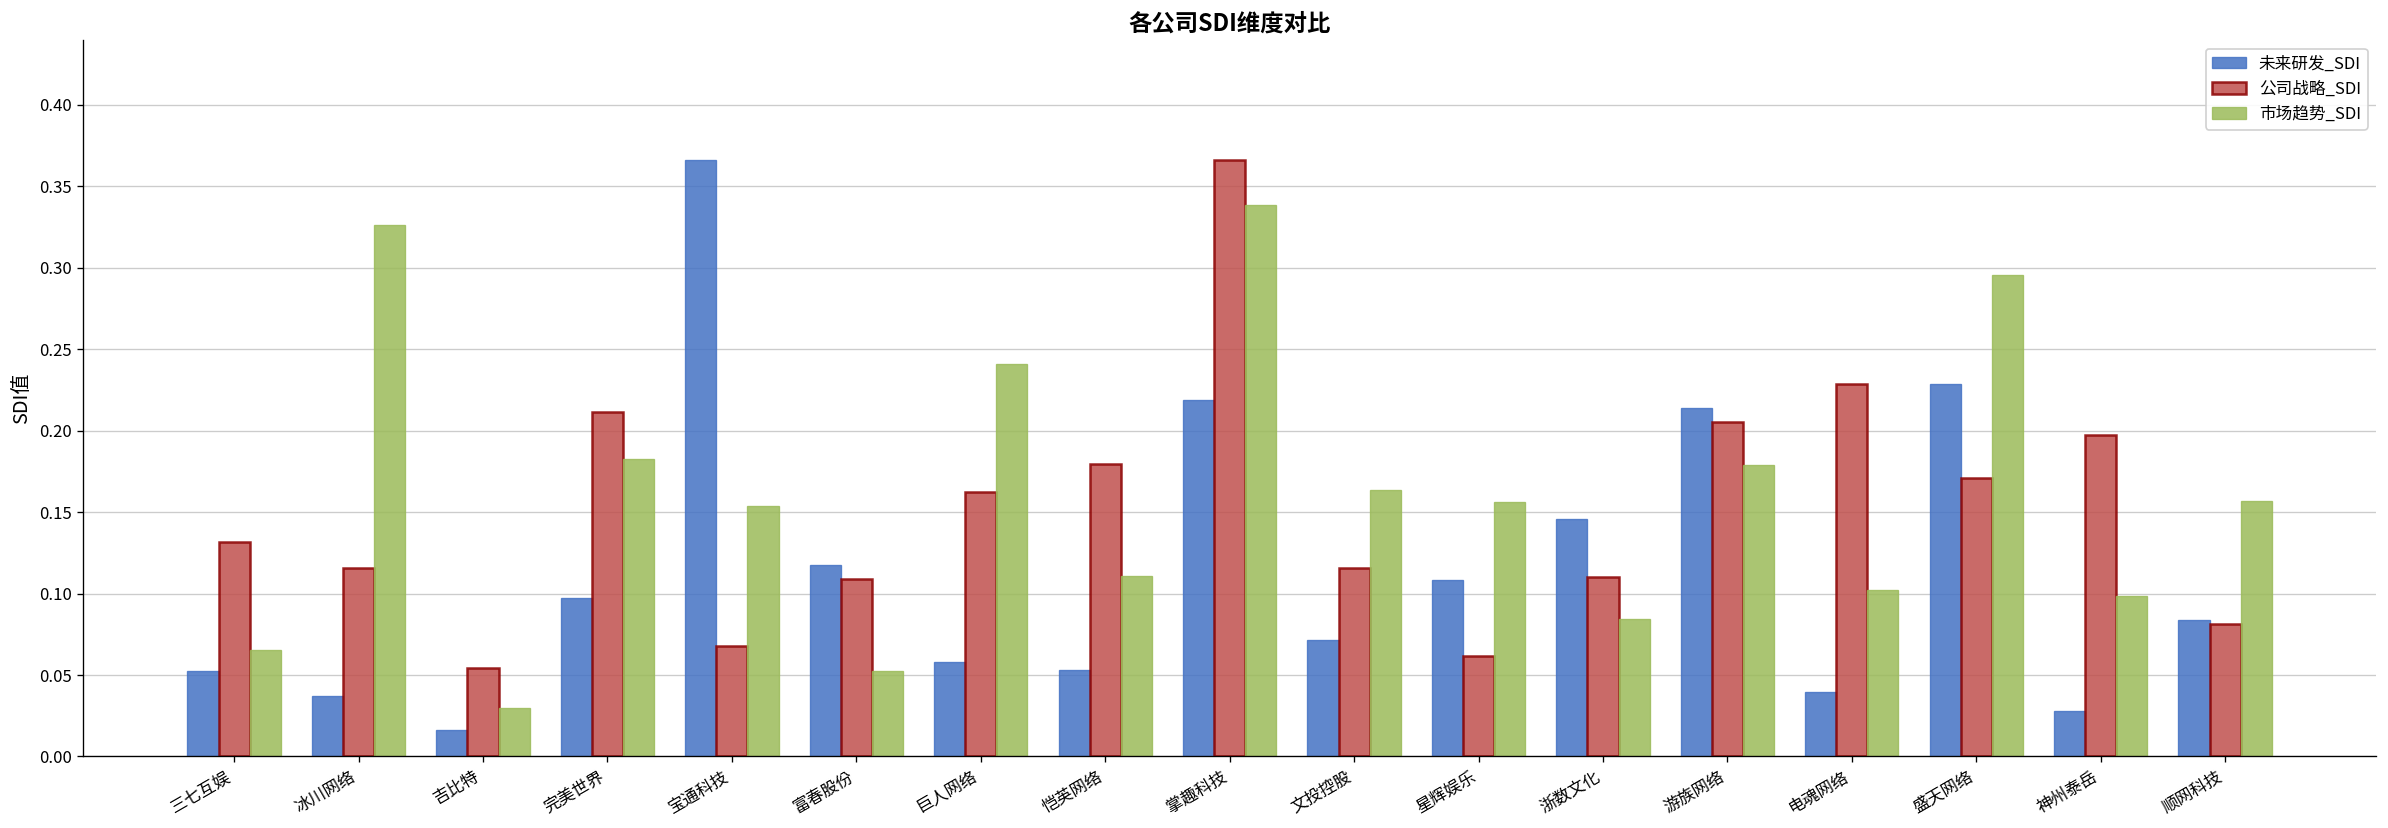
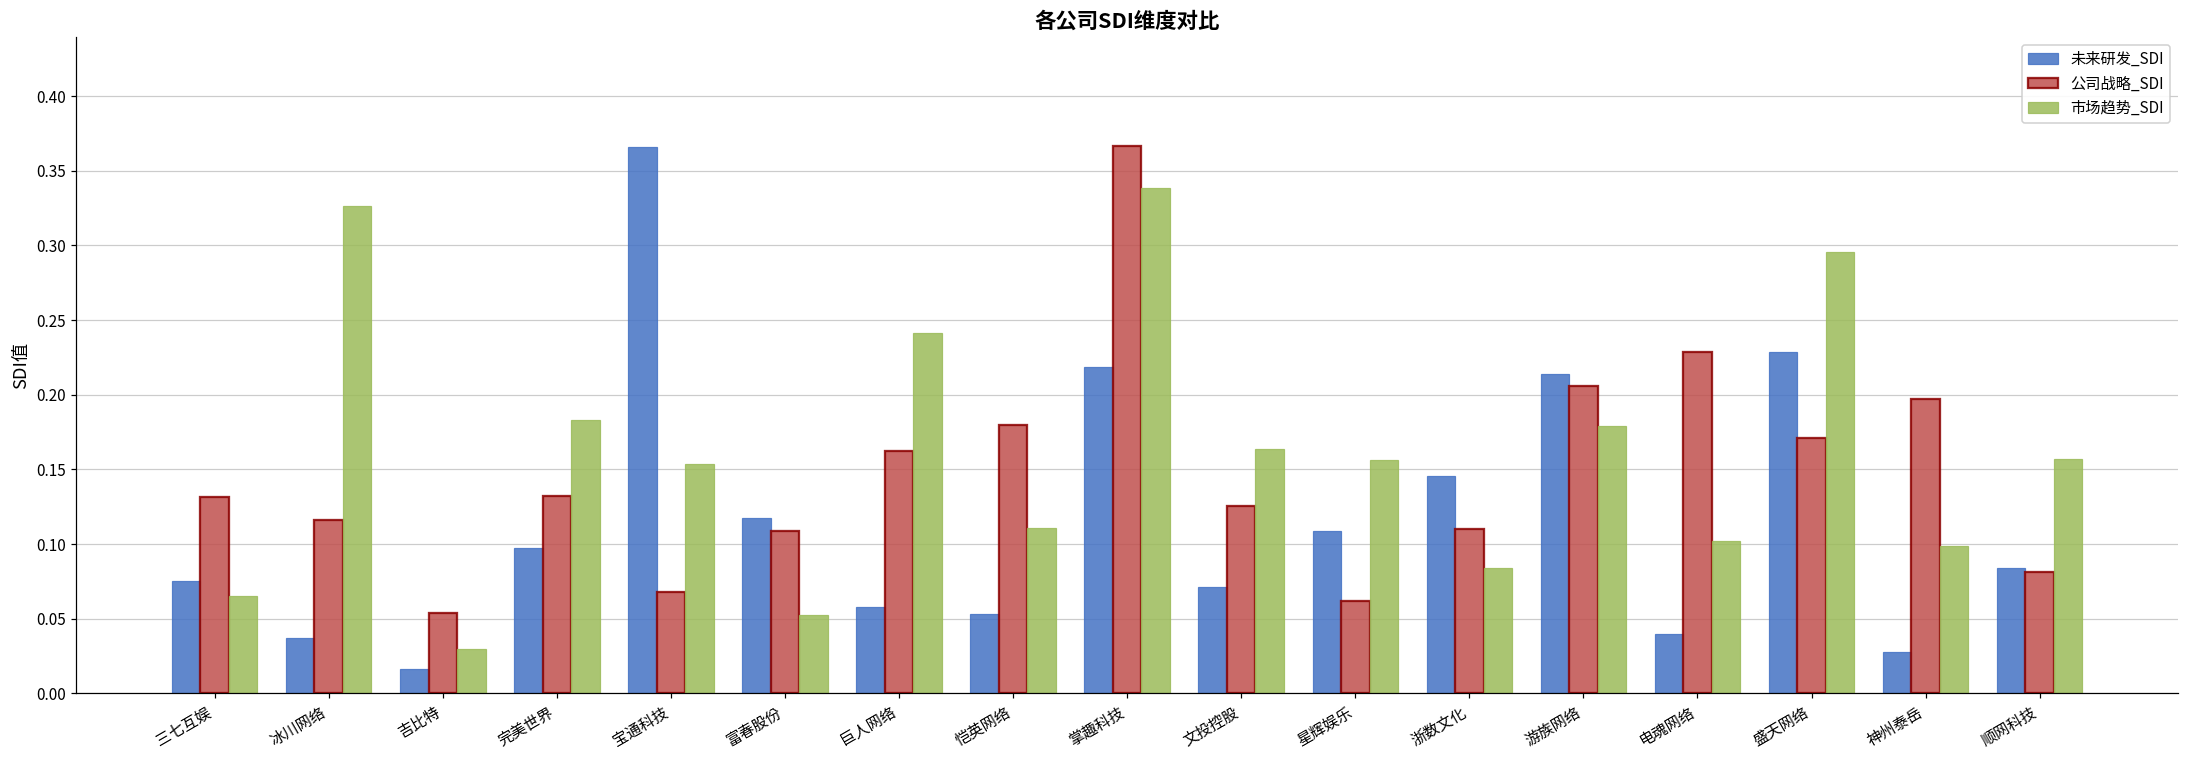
未来研发_SDI, 三七互娱: 0.052 -> 0.075
公司战略_SDI, 完美世界: 0.212 -> 0.132
公司战略_SDI, 文投控股: 0.116 -> 0.126
